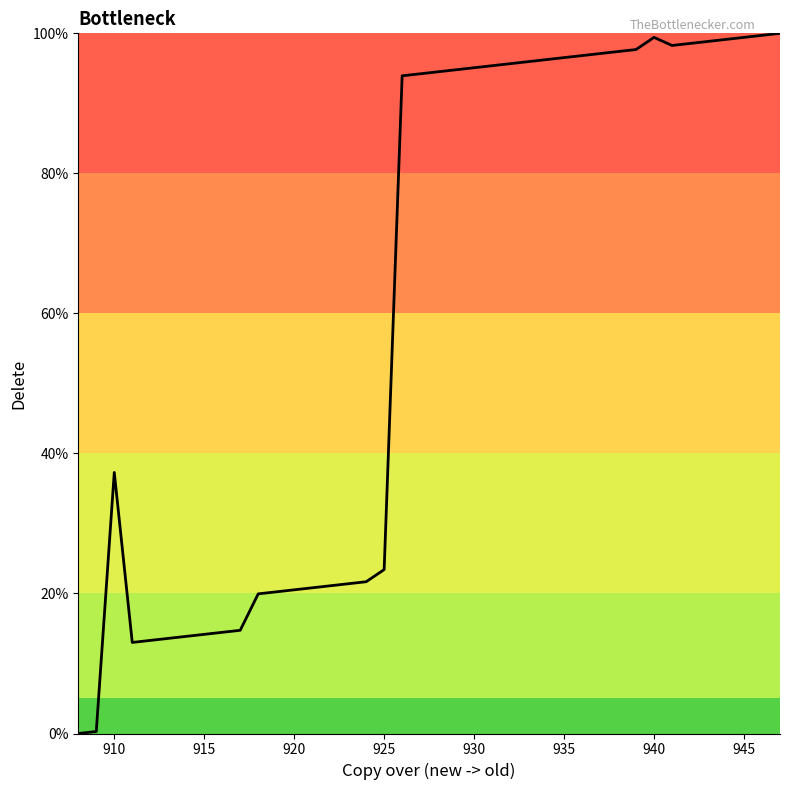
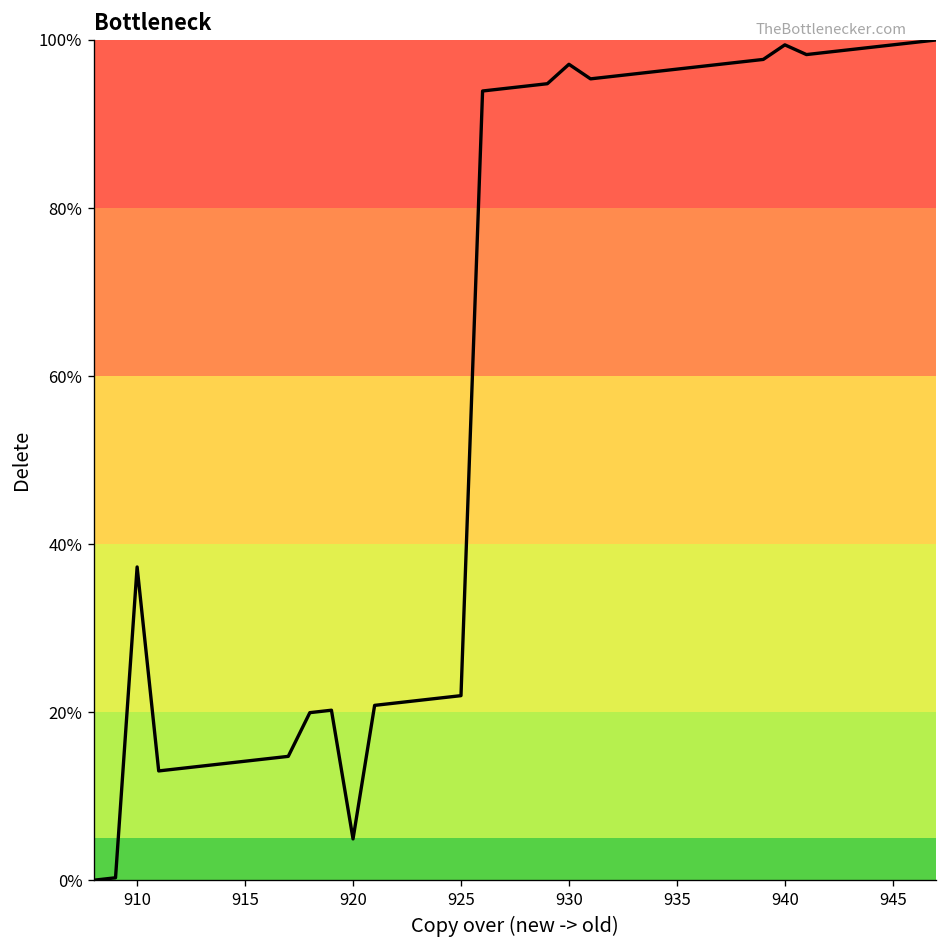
920: 21% -> 5%
925: 23% -> 22%
930: 95% -> 97%
